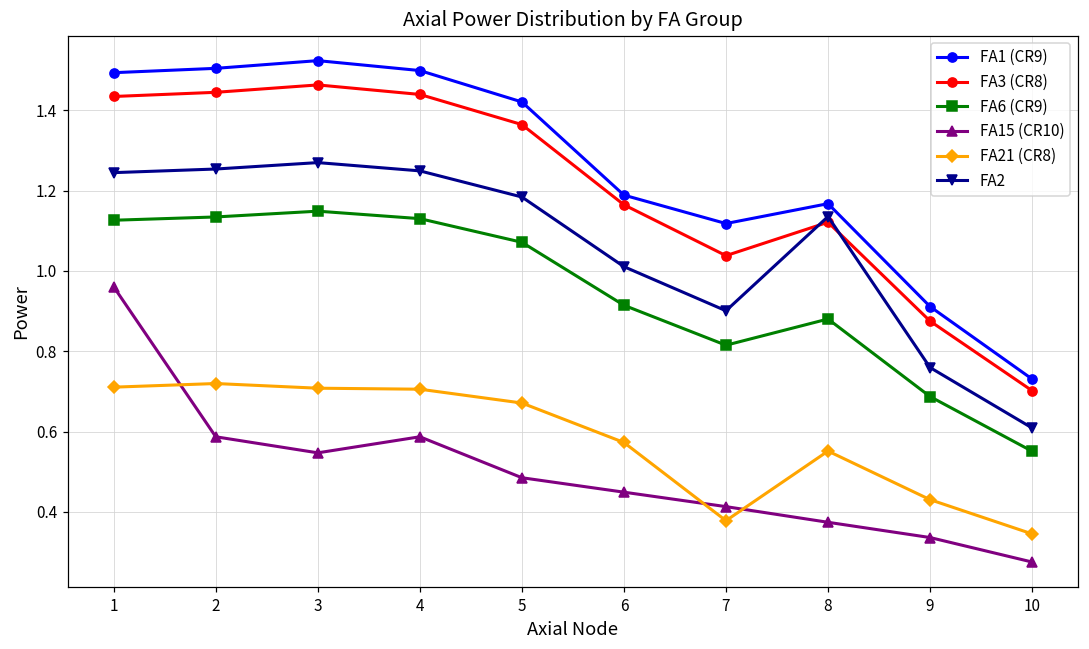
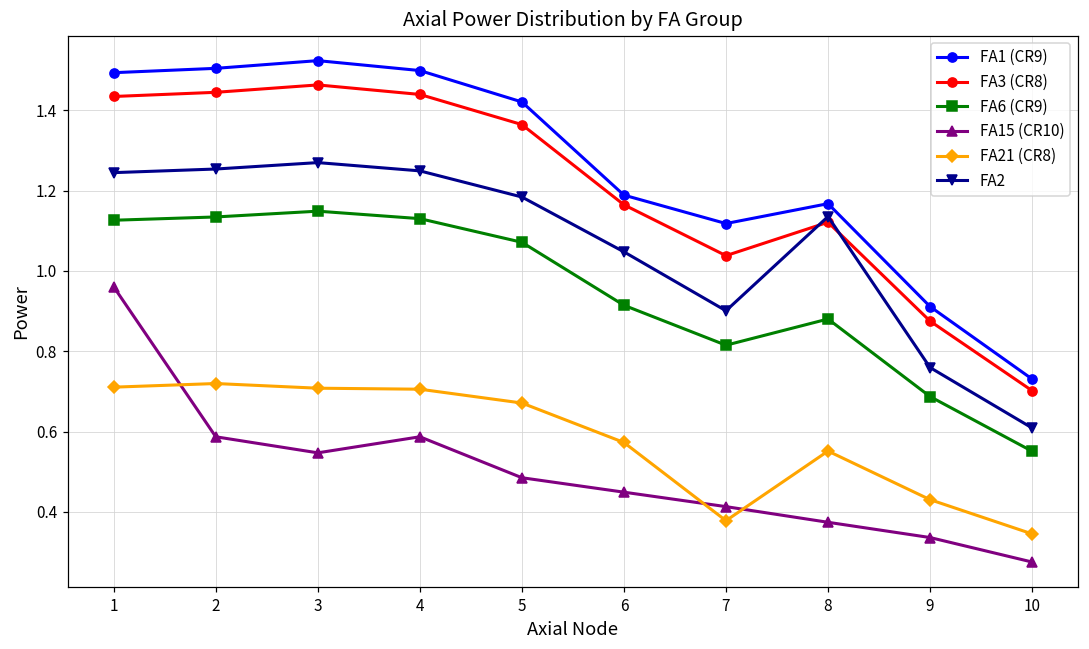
FA2, 6: 1.01 -> 1.05
